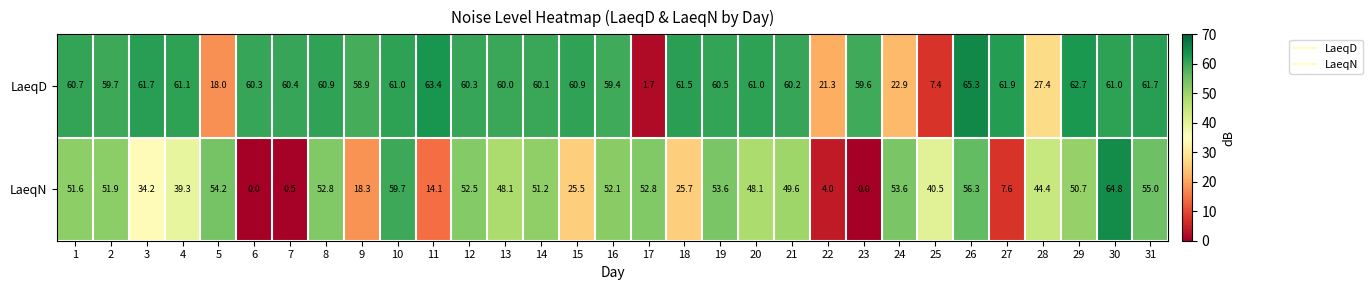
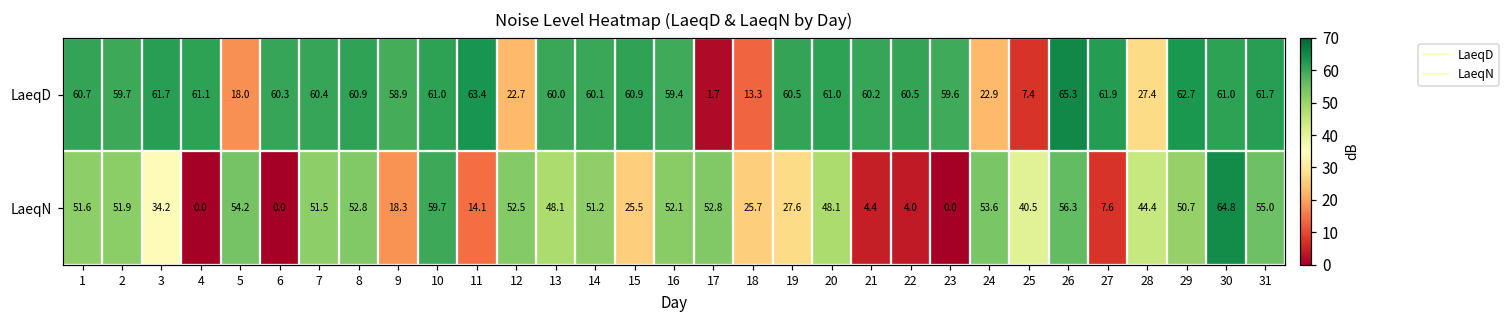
LaeqD, 12: 60.3 -> 22.7
LaeqD, 18: 61.5 -> 13.3
LaeqD, 22: 21.3 -> 60.5
LaeqN, 4: 39.3 -> 0.0
LaeqN, 7: 0.5 -> 51.5
LaeqN, 19: 53.6 -> 27.6
LaeqN, 21: 49.6 -> 4.4
